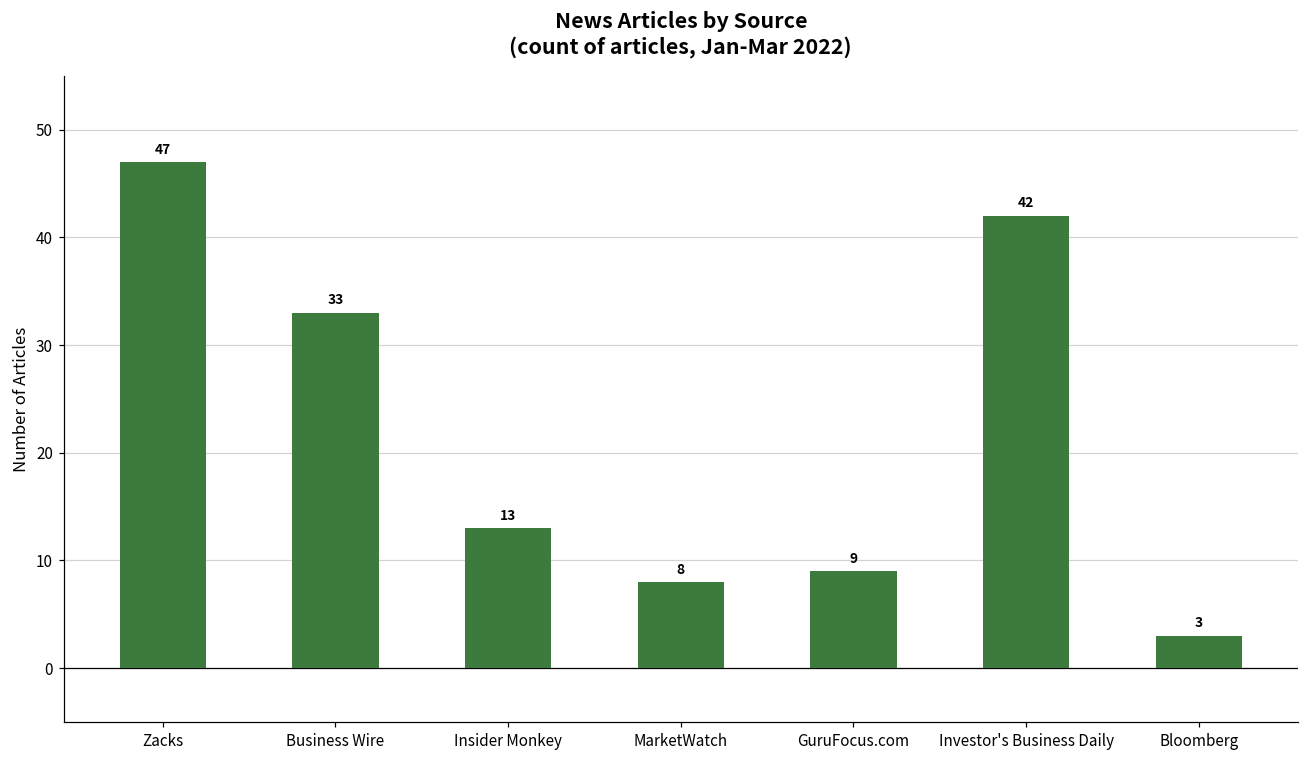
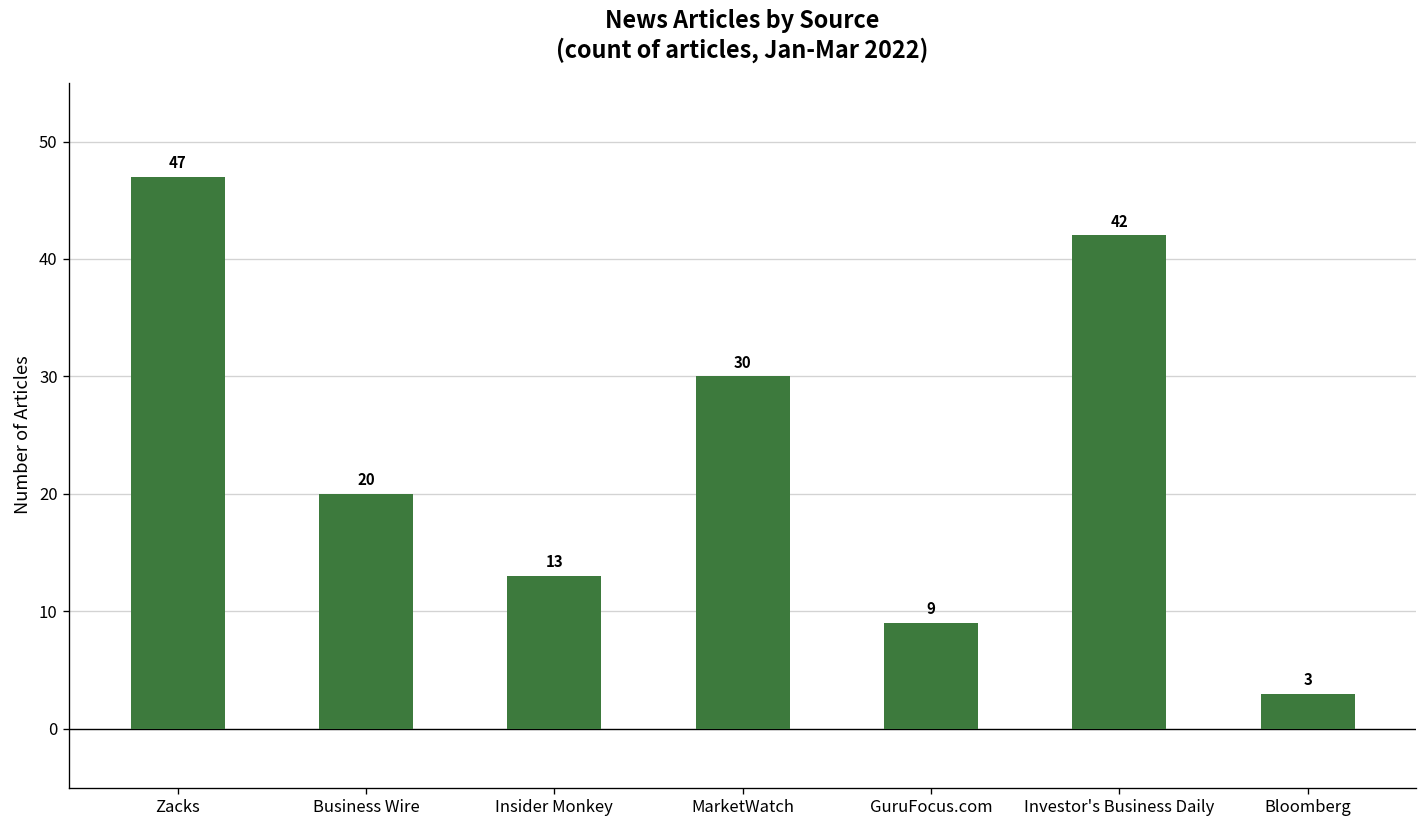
Business Wire: 33 -> 20
MarketWatch: 8 -> 30
